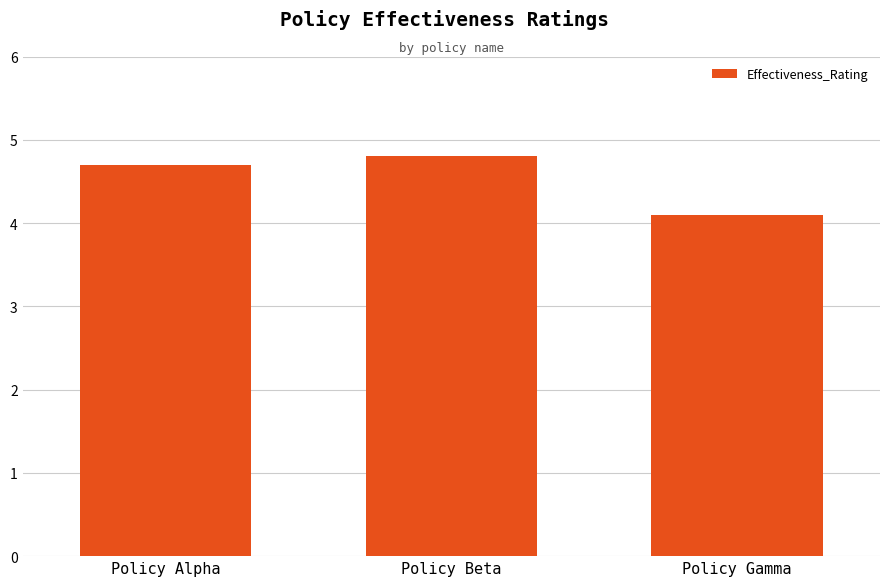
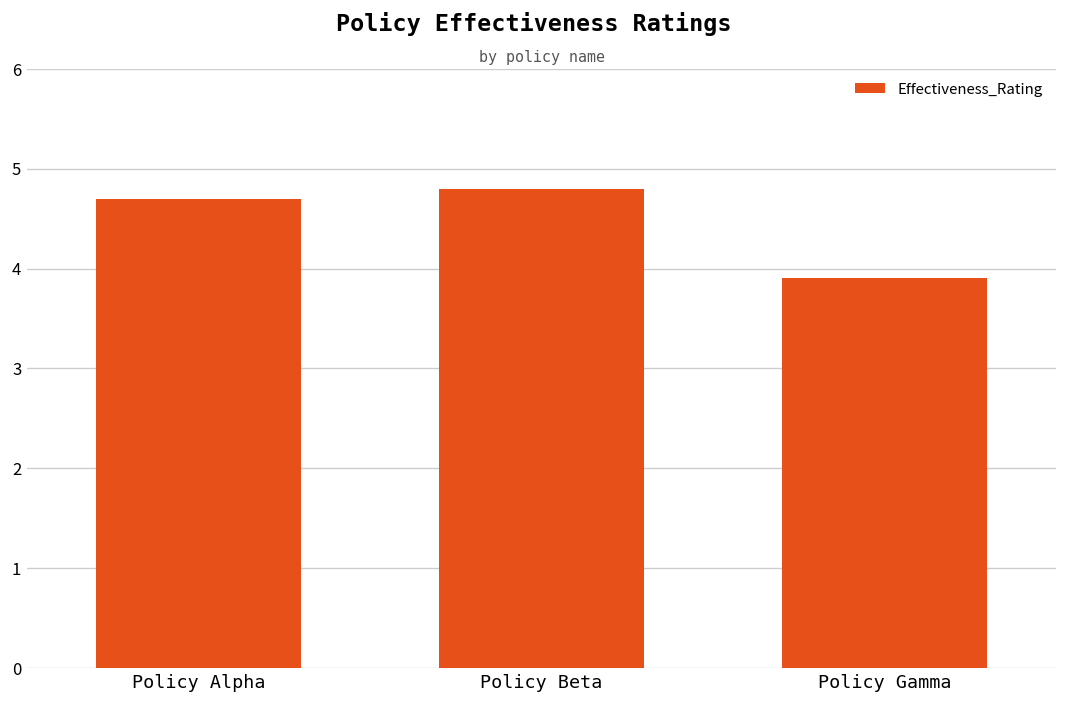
Policy Gamma: 4.1 -> 3.9
